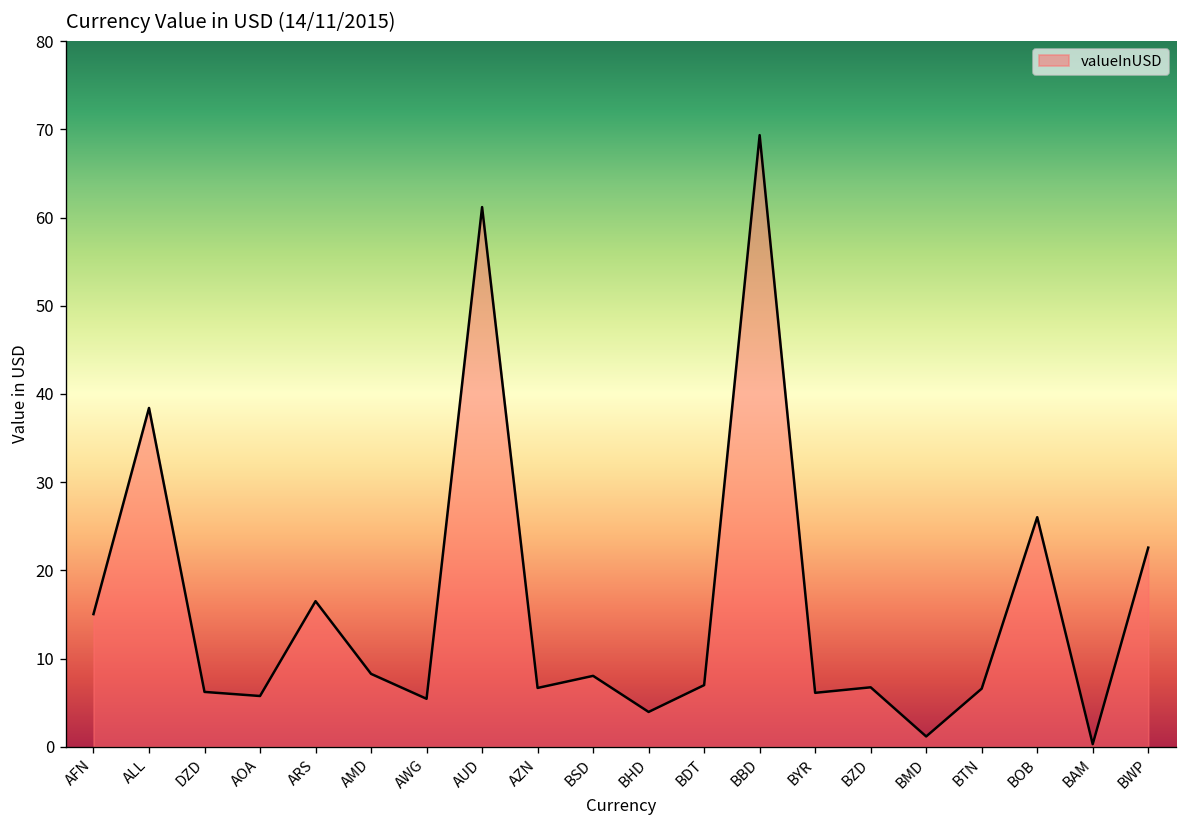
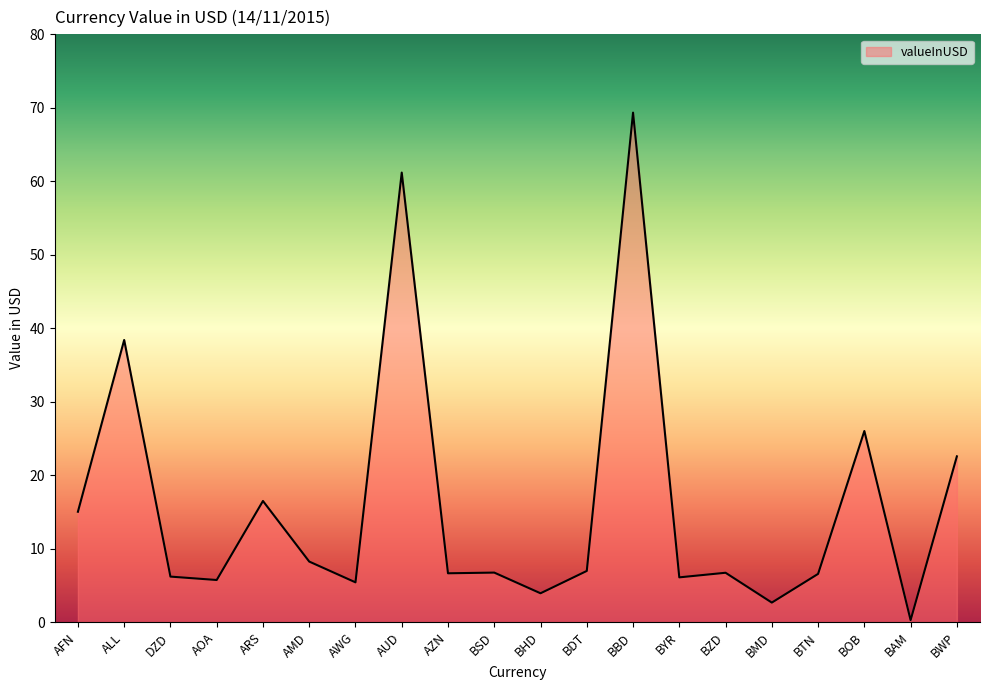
BSD: 8 -> 7
BMD: 1 -> 3
